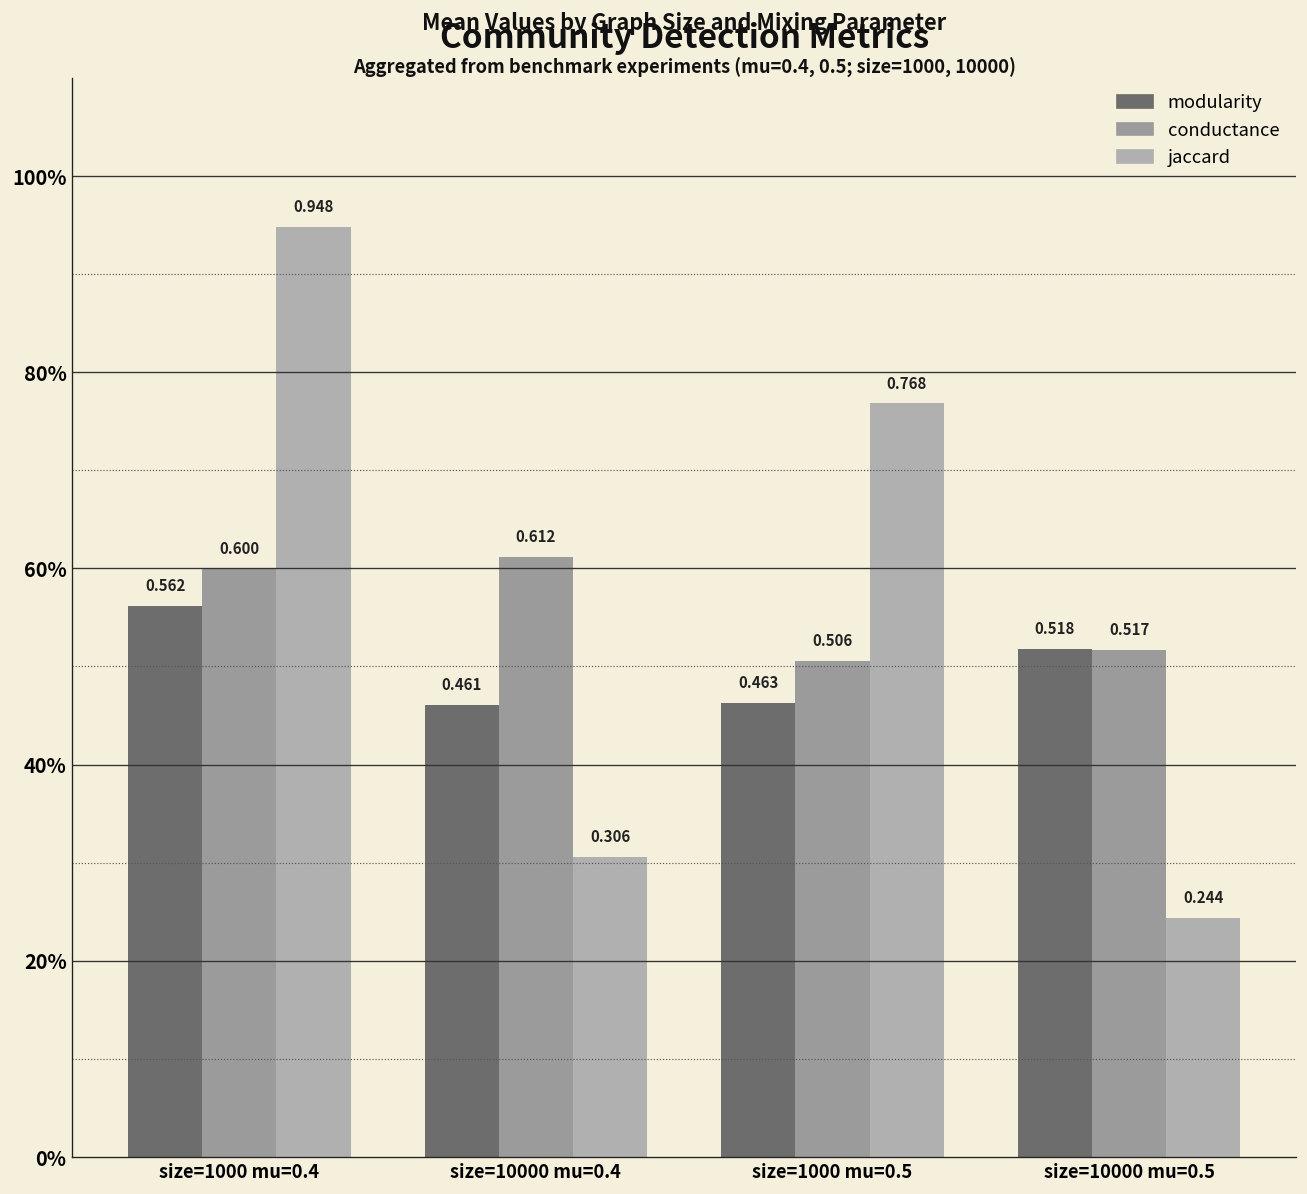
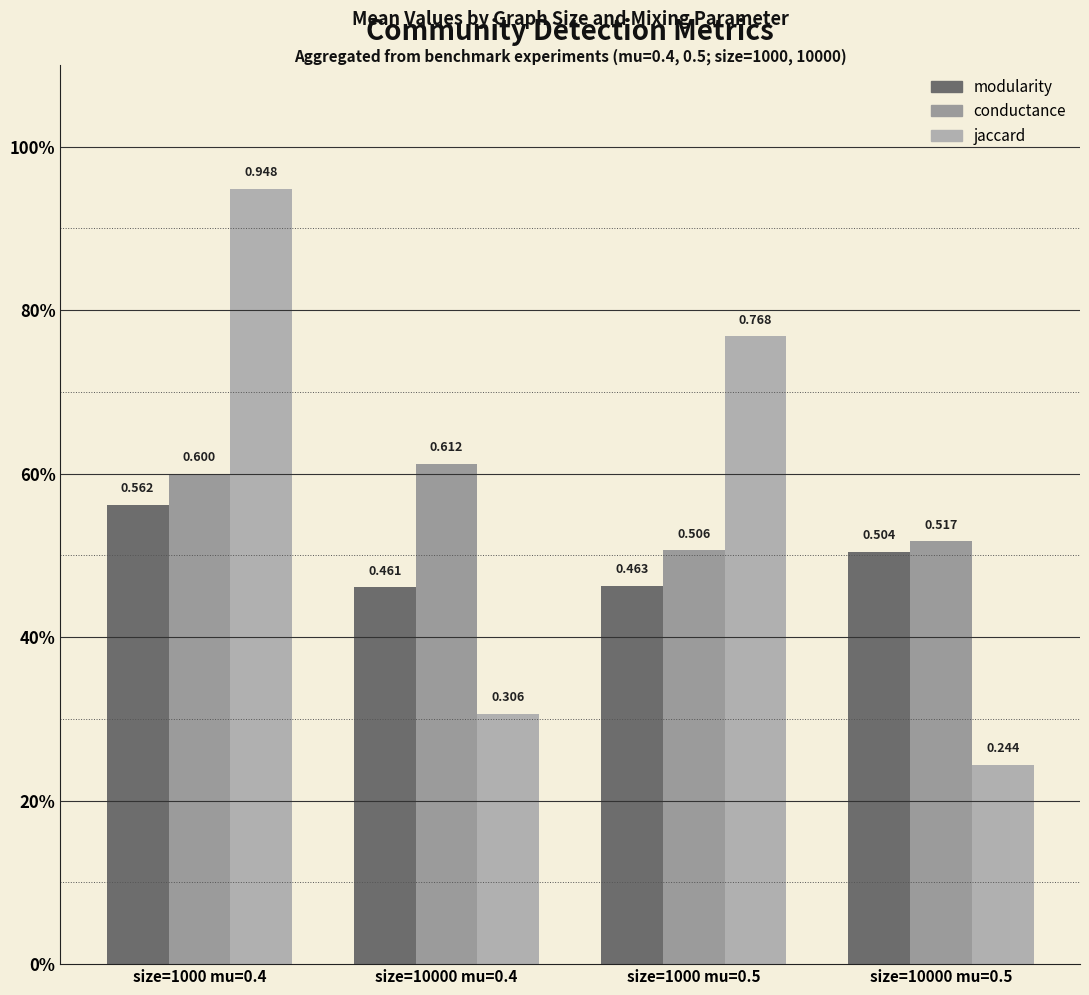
modularity, size=10000 mu=0.5: 0.518 -> 0.504
